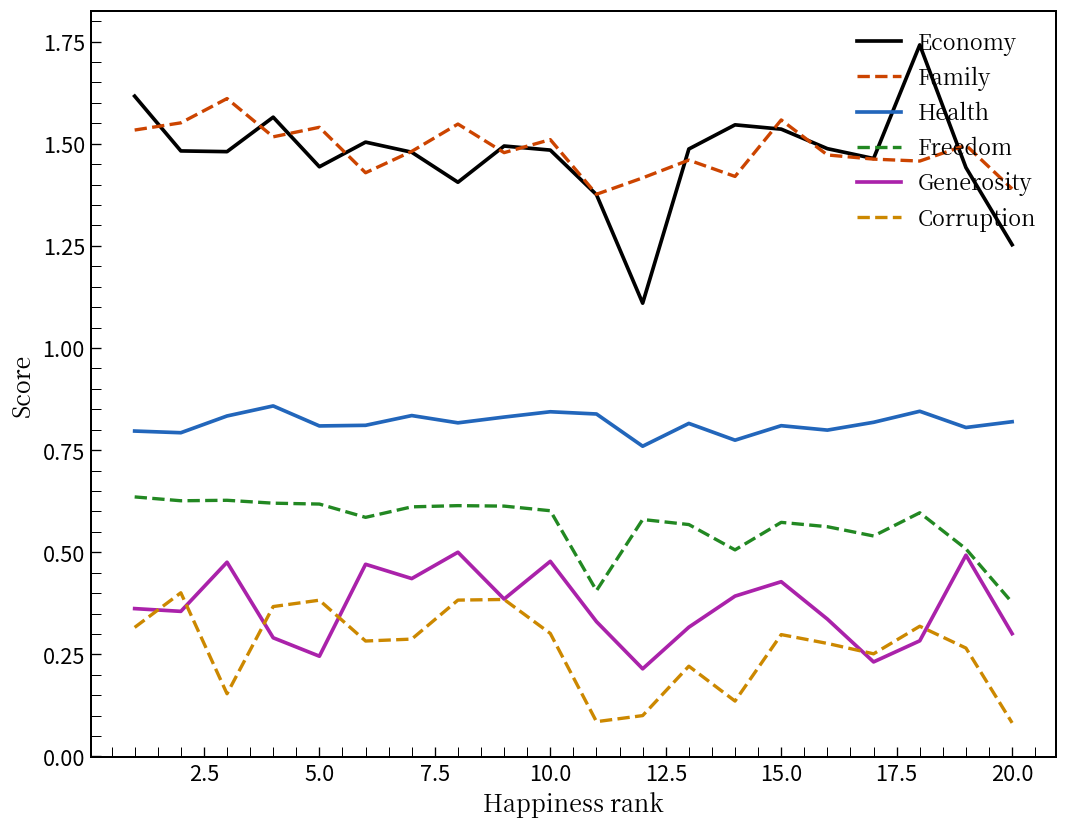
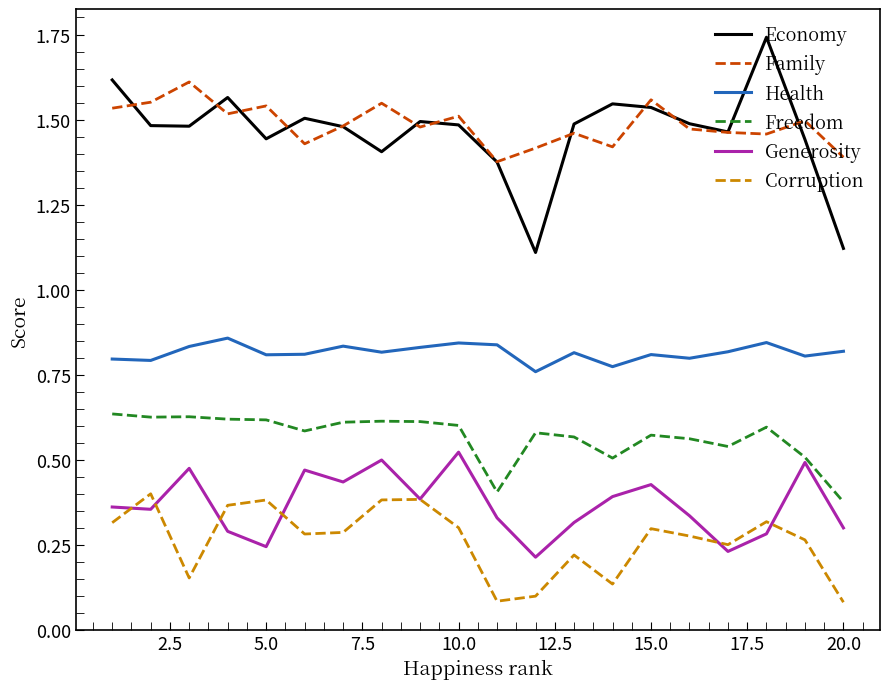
Generosity, 10.0: 0.48 -> 0.52
Economy, 20.0: 1.25 -> 1.12
